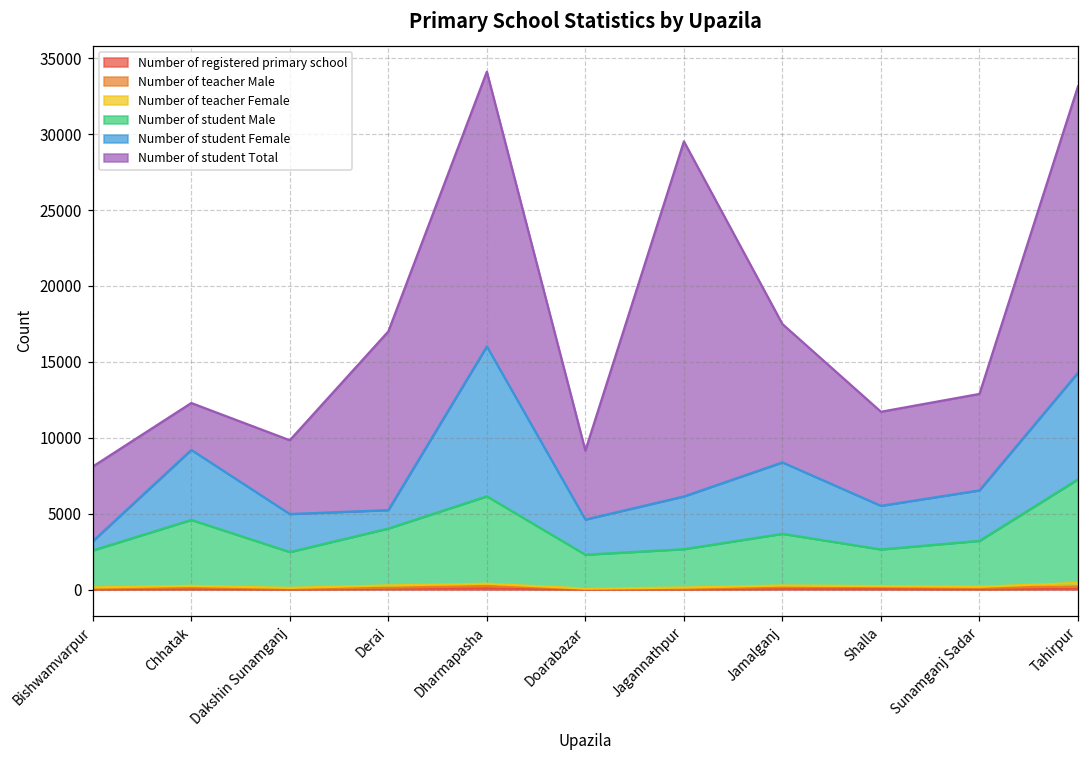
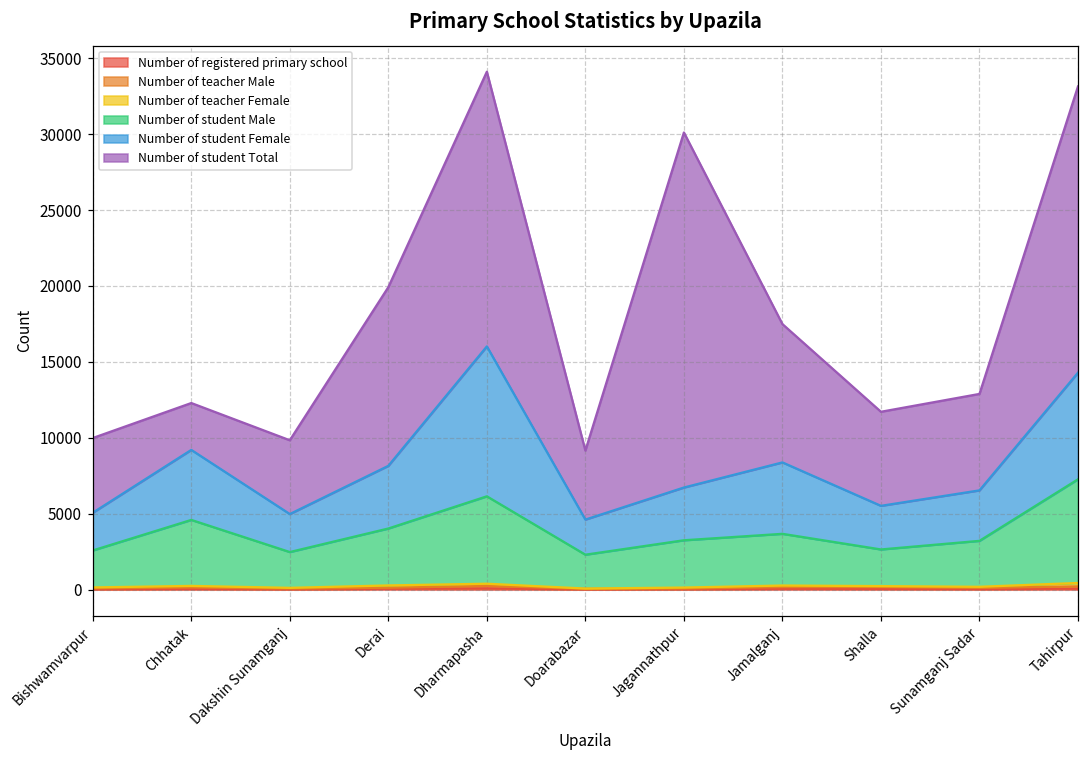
Number of student Female, Bishwamvarpur: 600 -> 2500
Number of student Female, Derai: 1200 -> 4100
Number of student Male, Jagannathpur: 2500 -> 3100
